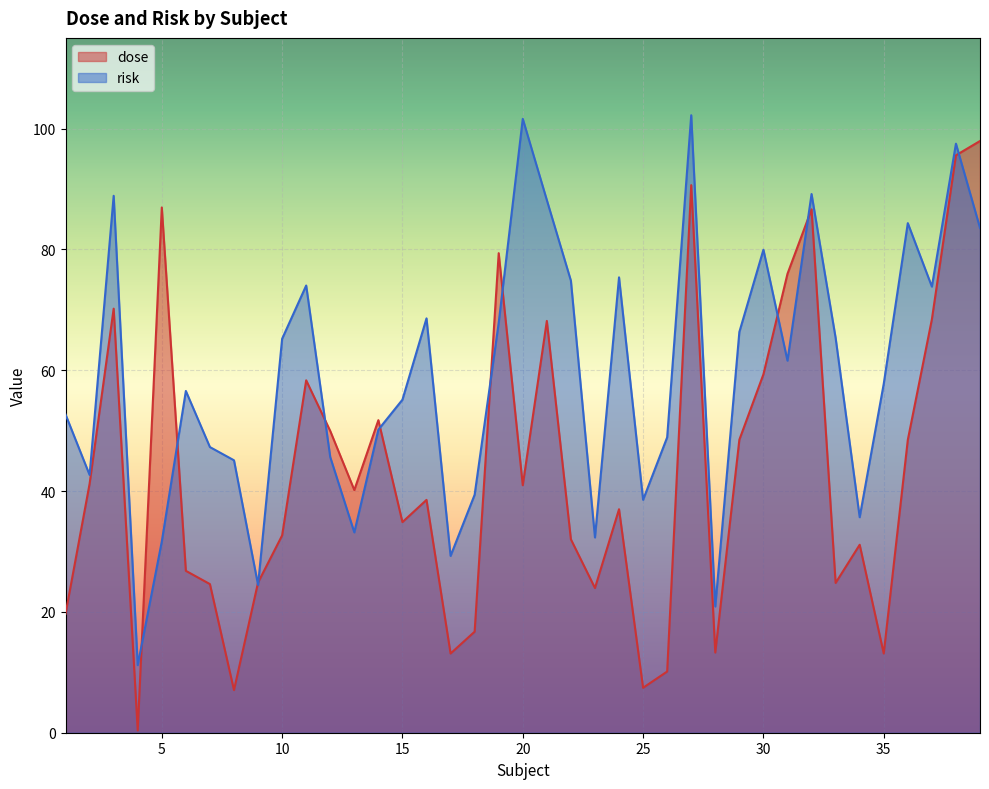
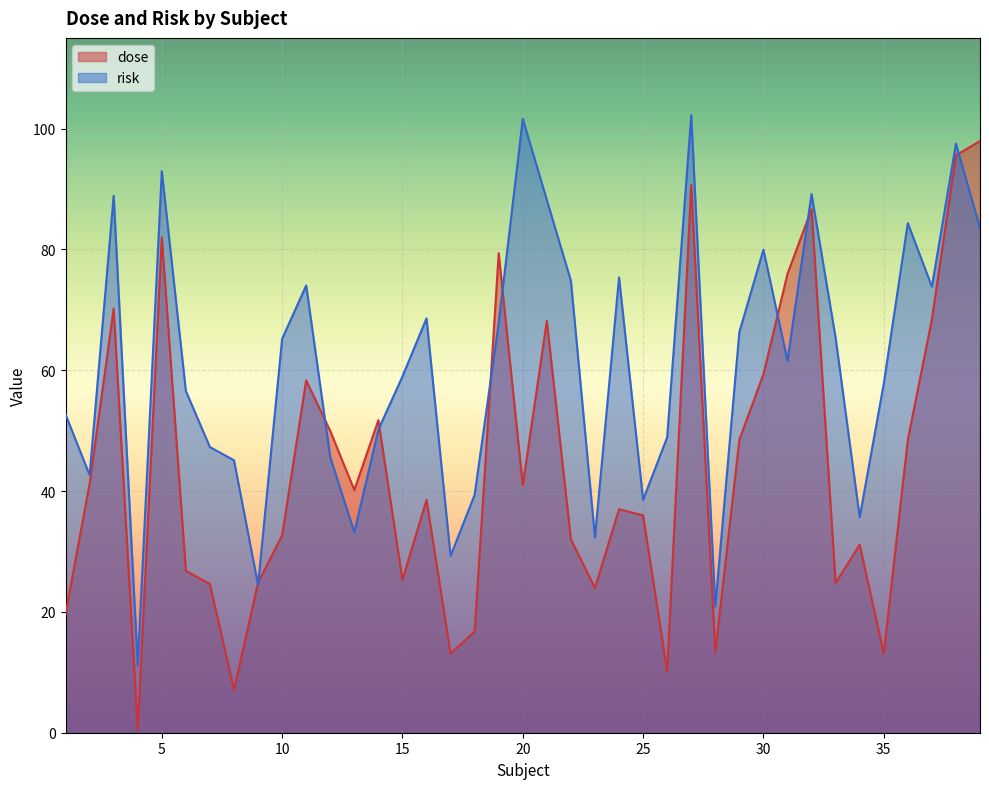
dose, 5: 87 -> 82
risk, 5: 32 -> 93
dose, 15: 35 -> 25
risk, 15: 55 -> 59
dose, 25: 7 -> 36
